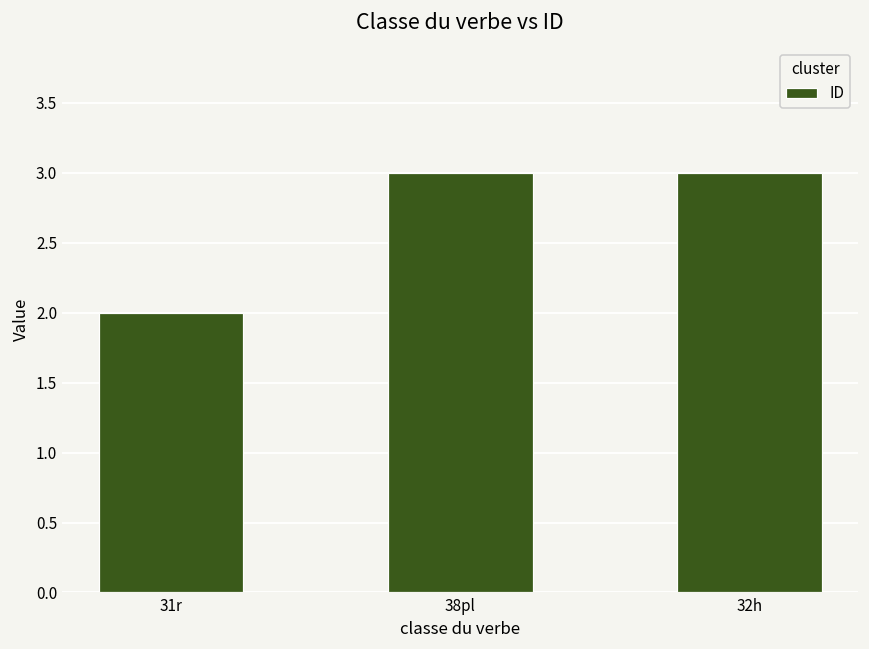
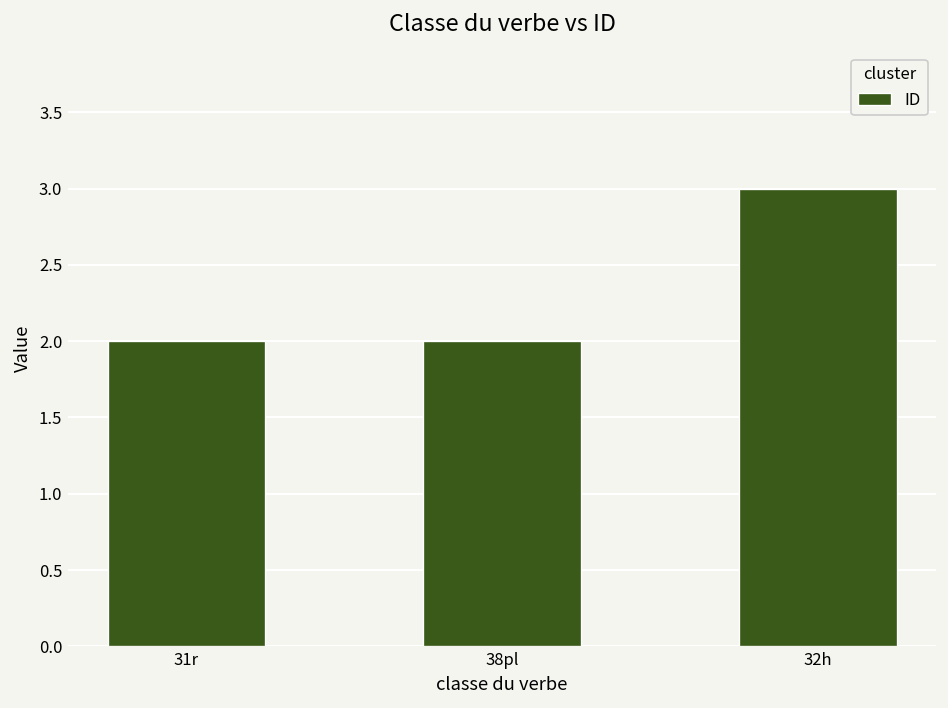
38pl: 3 -> 2
